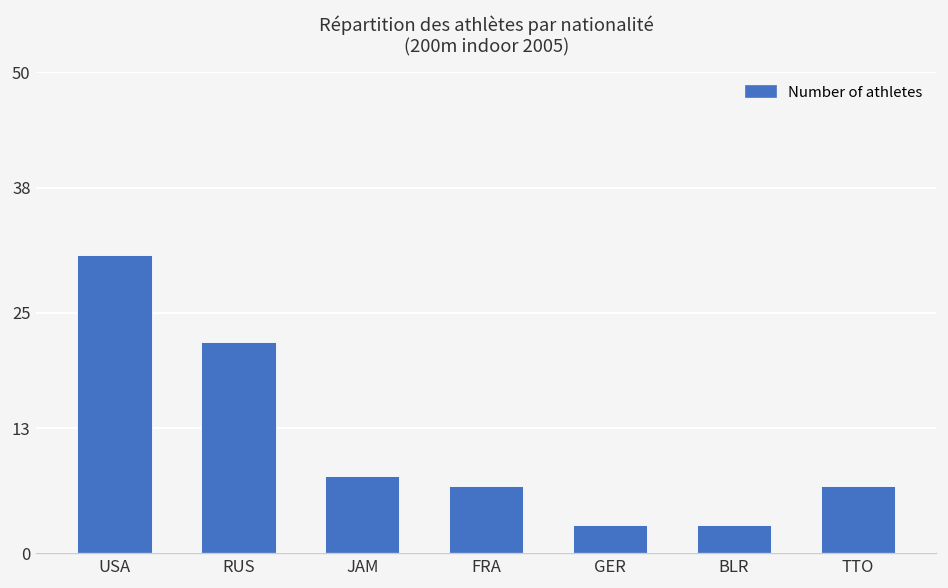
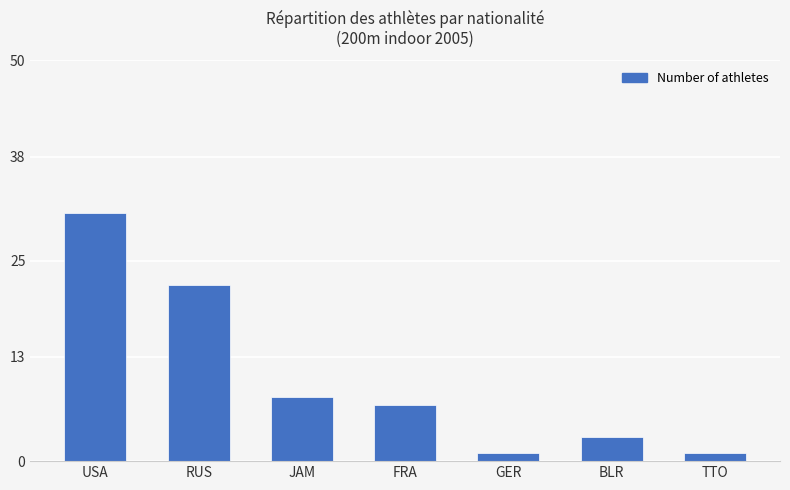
GER: 3 -> 1
TTO: 7 -> 1
